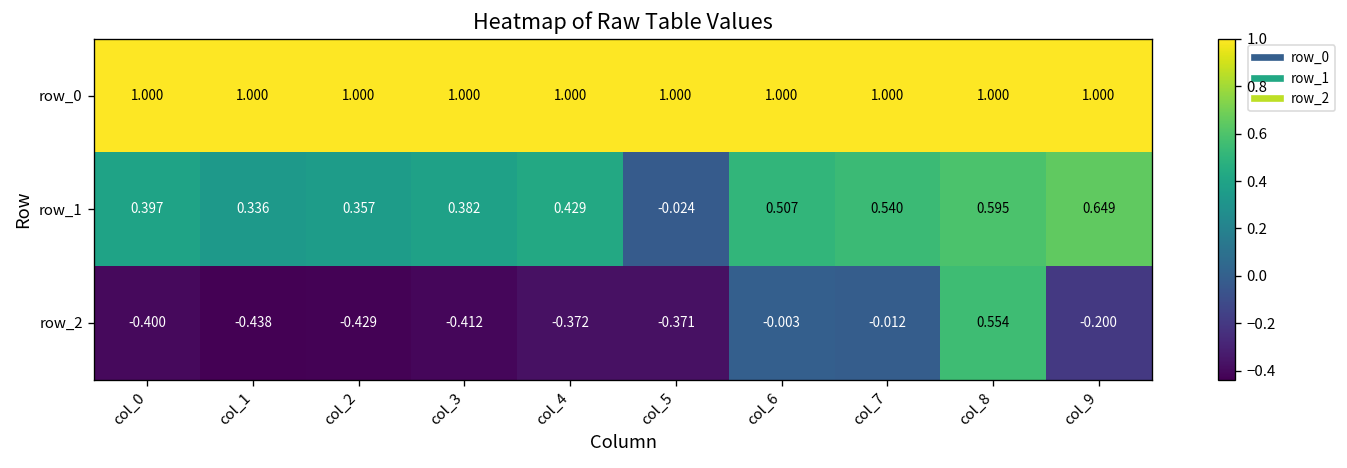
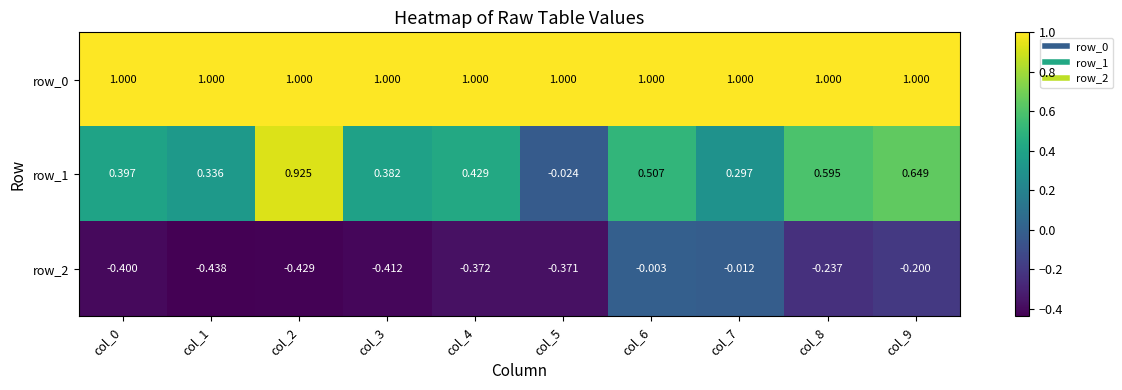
row_1, col_2: 0.357 -> 0.925
row_1, col_7: 0.540 -> 0.297
row_2, col_8: 0.554 -> -0.237
